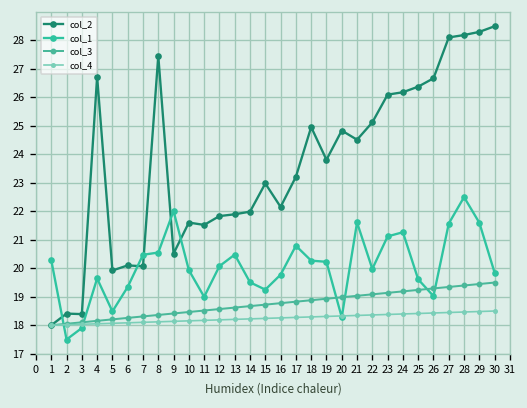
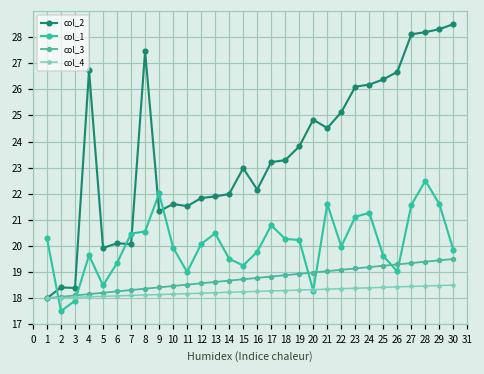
col_2, 9: 20.5 -> 21.3
col_2, 18: 25.0 -> 23.3
